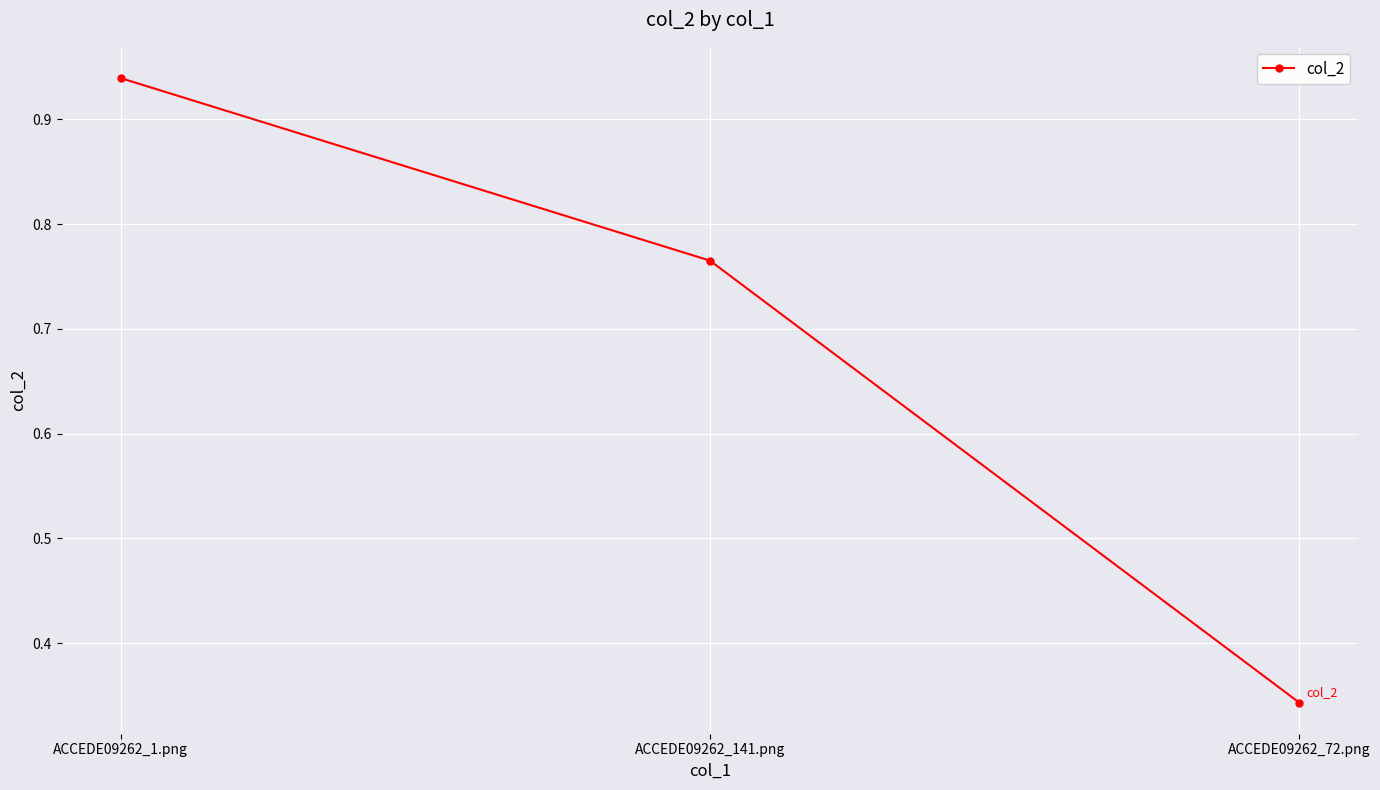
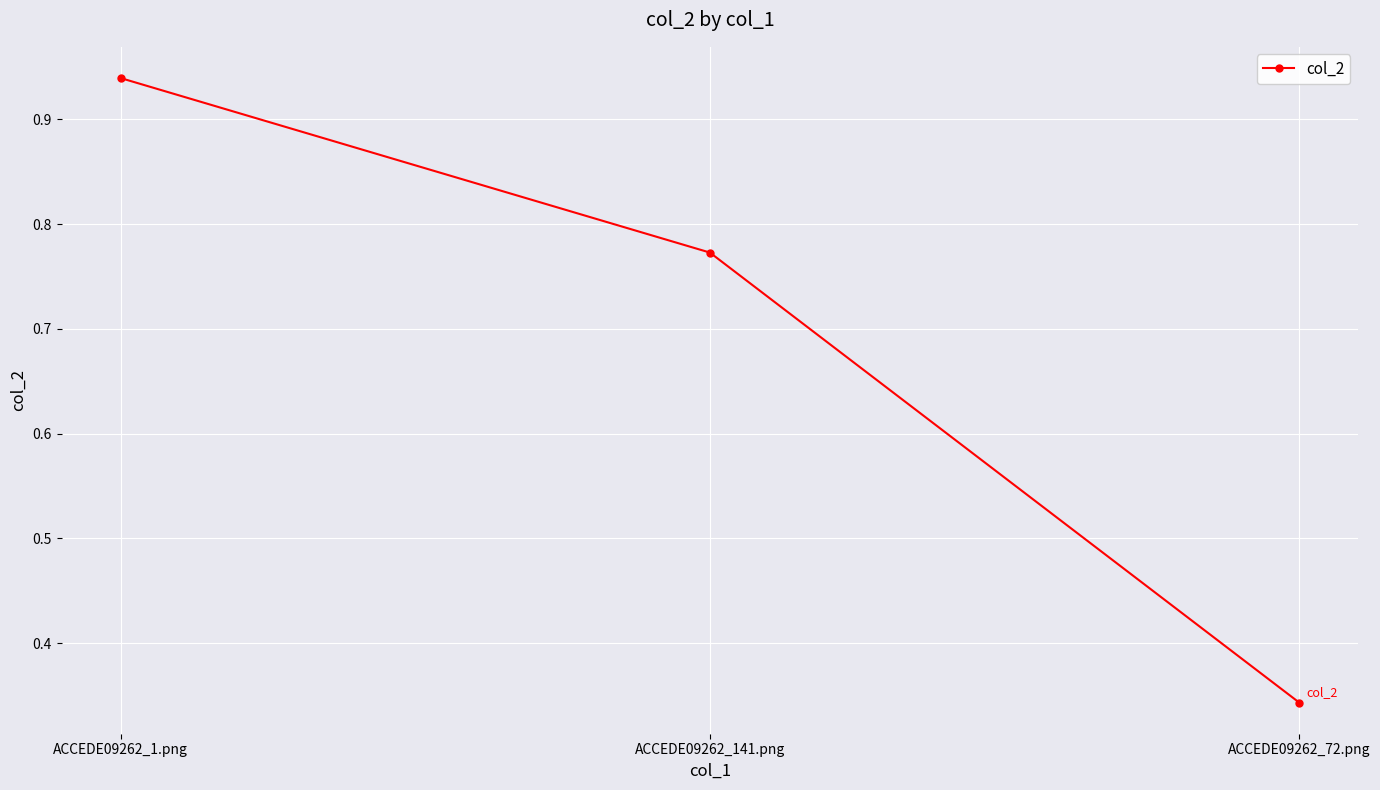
ACCEDE09262_141.png: 0.765 -> 0.773
